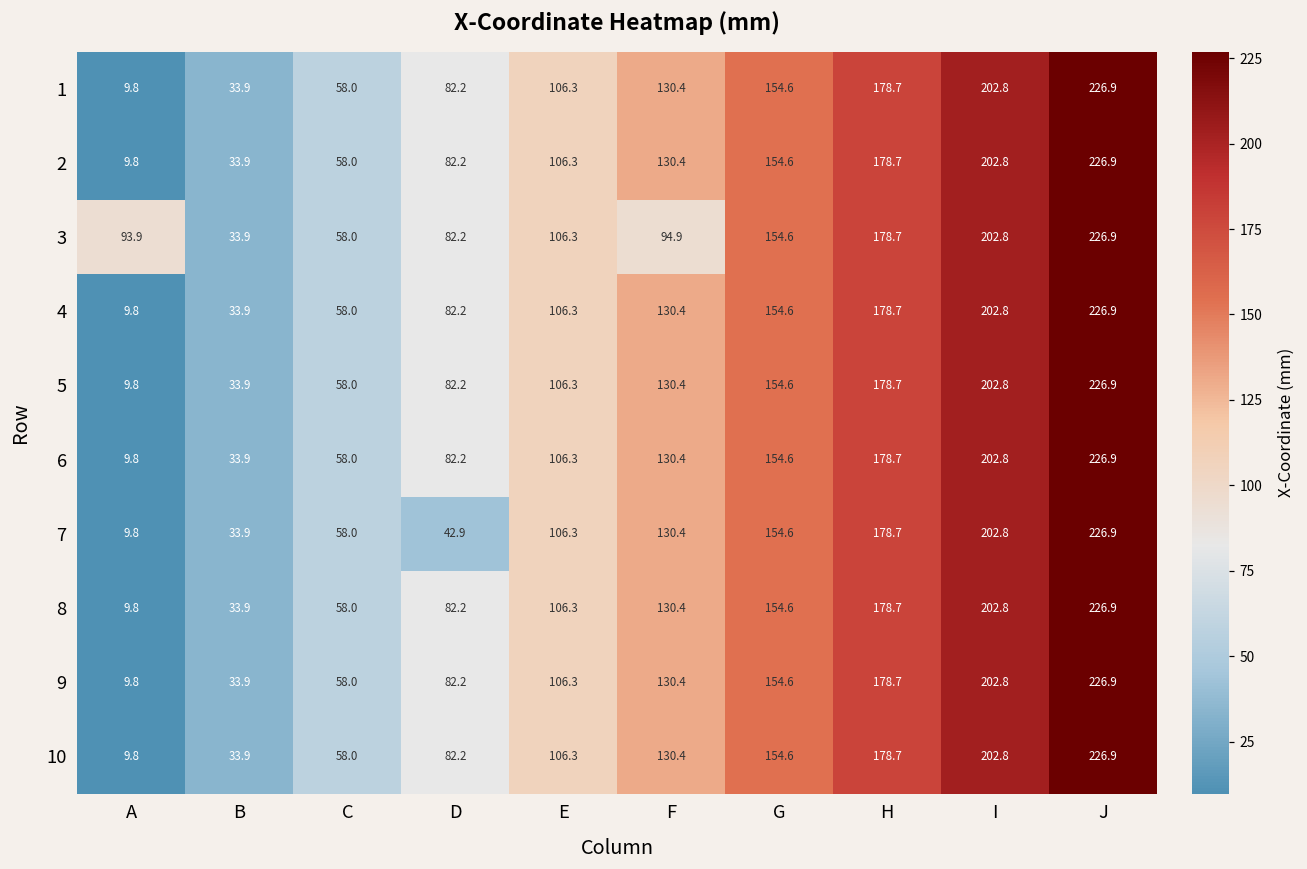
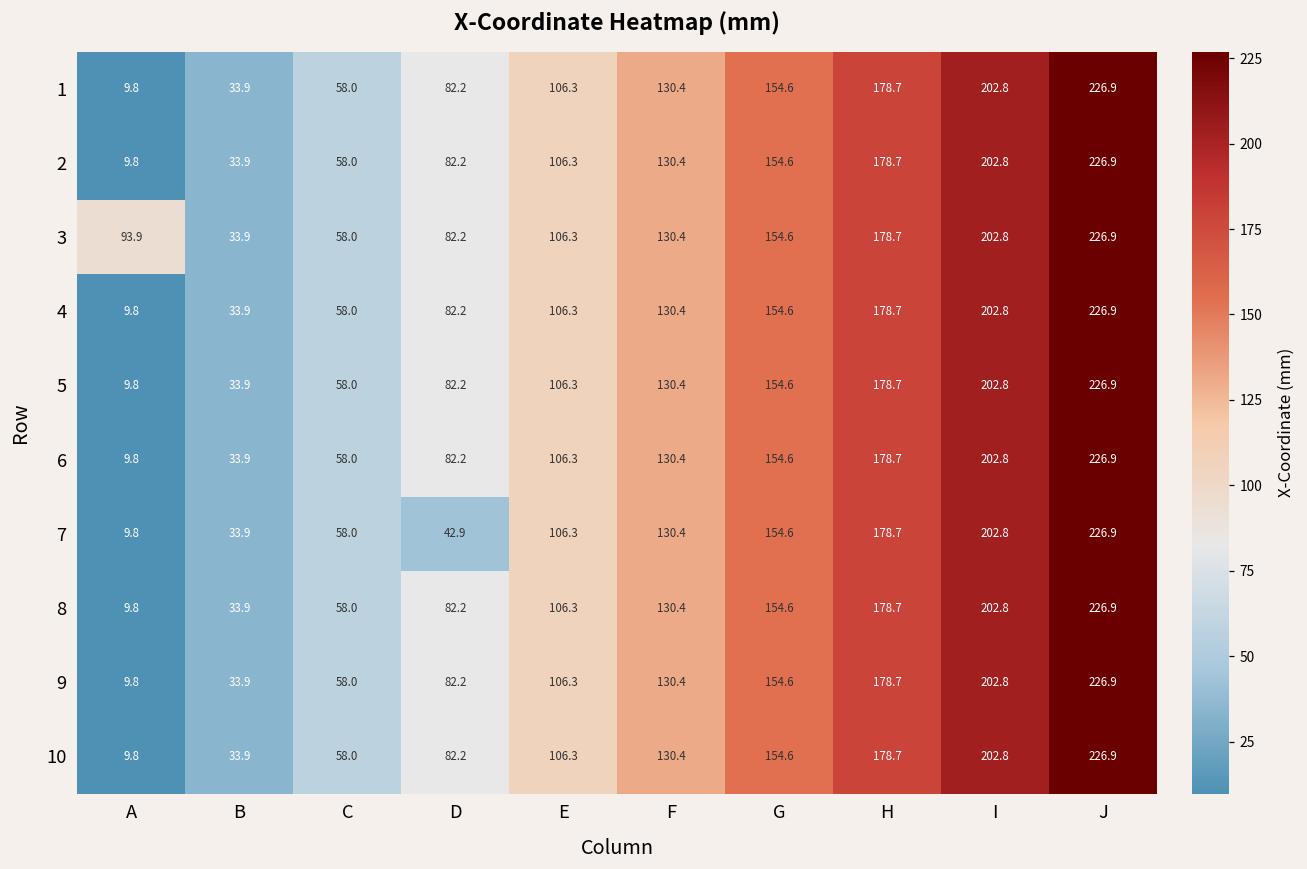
3, F: 94.9 -> 130.4
